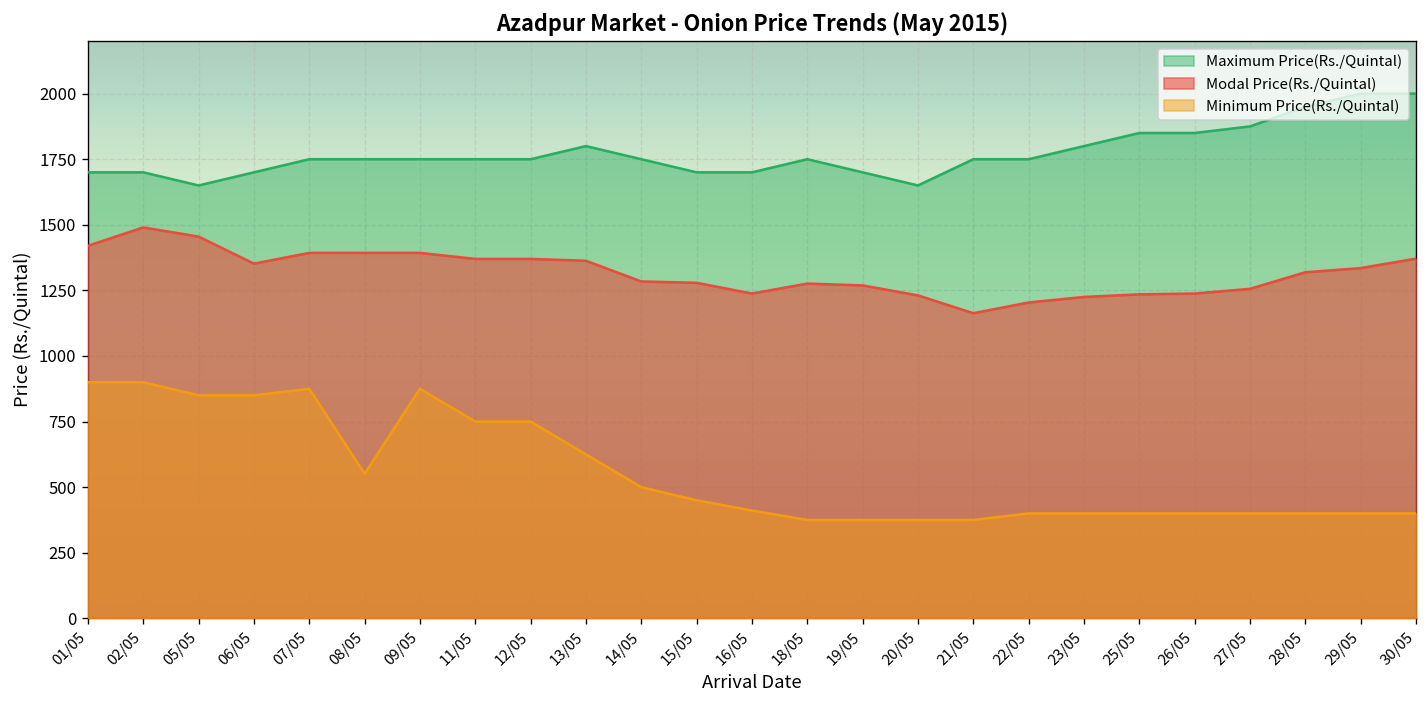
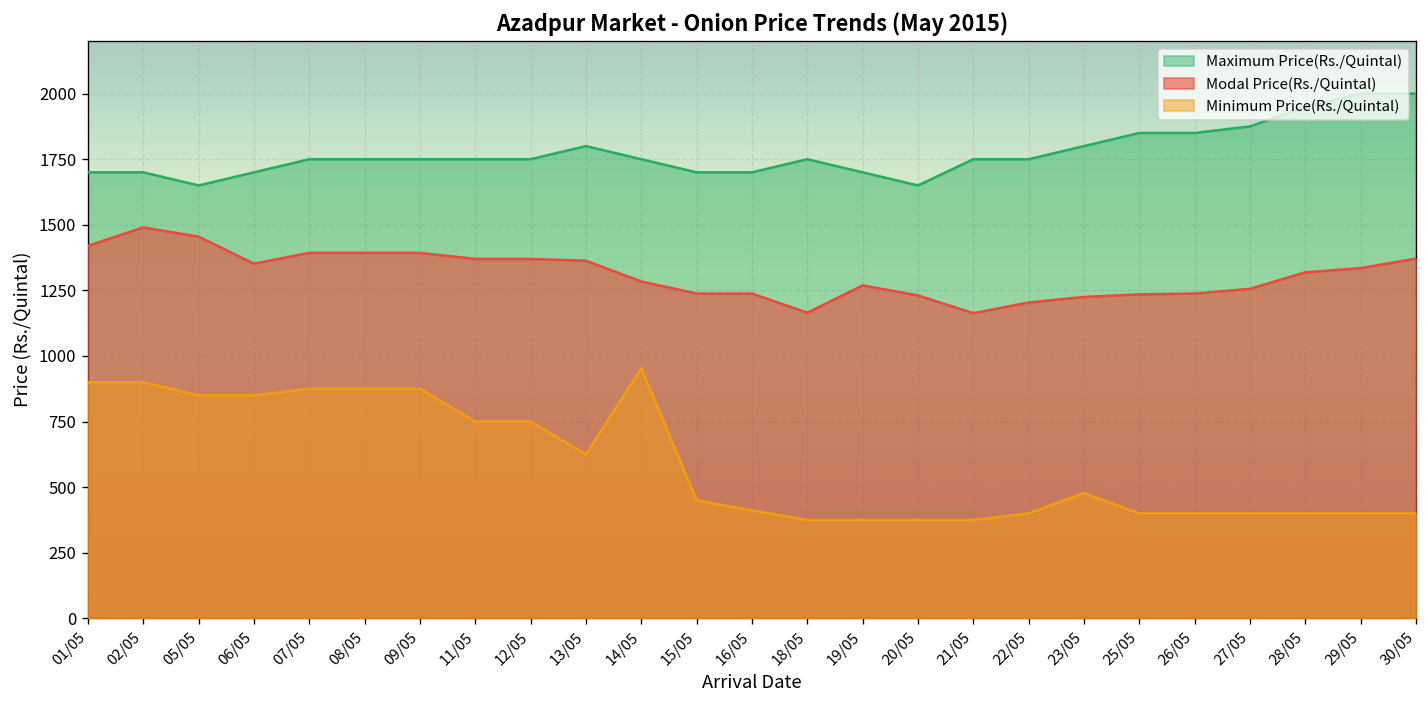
Minimum Price(Rs./Quintal), 08/05: 550 -> 880
Minimum Price(Rs./Quintal), 14/05: 500 -> 950
Modal Price(Rs./Quintal), 15/05: 1280 -> 1240
Modal Price(Rs./Quintal), 18/05: 1280 -> 1170
Minimum Price(Rs./Quintal), 23/05: 400 -> 480
